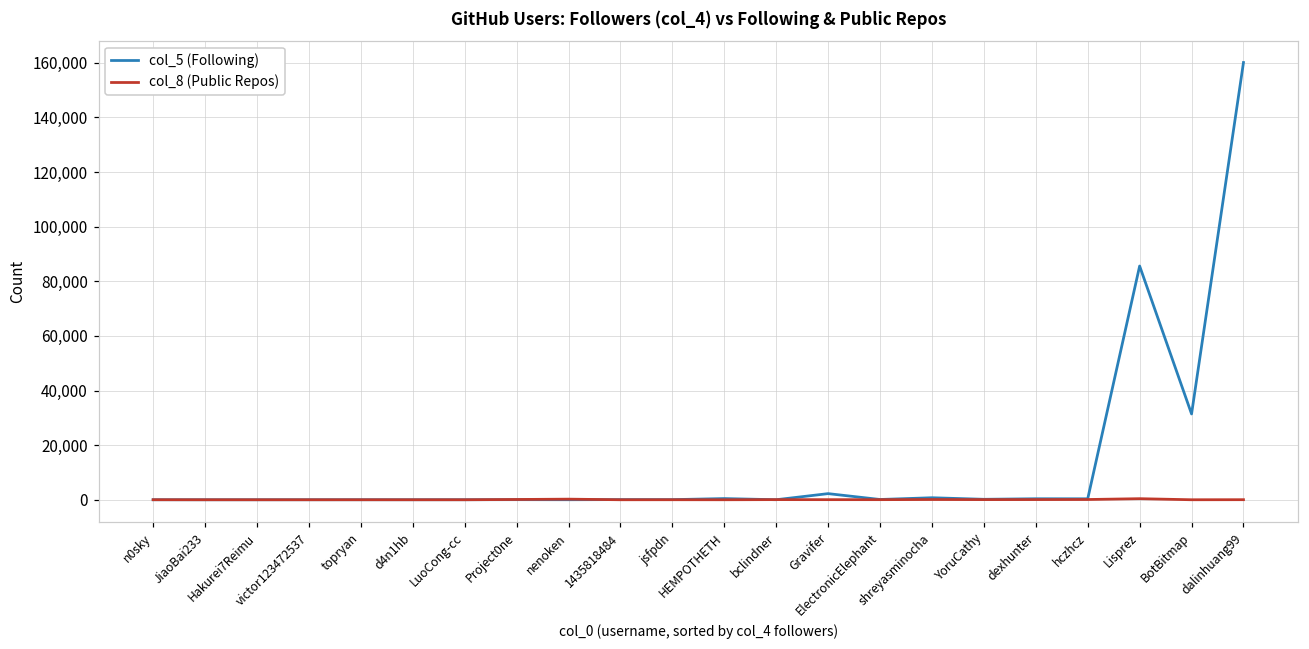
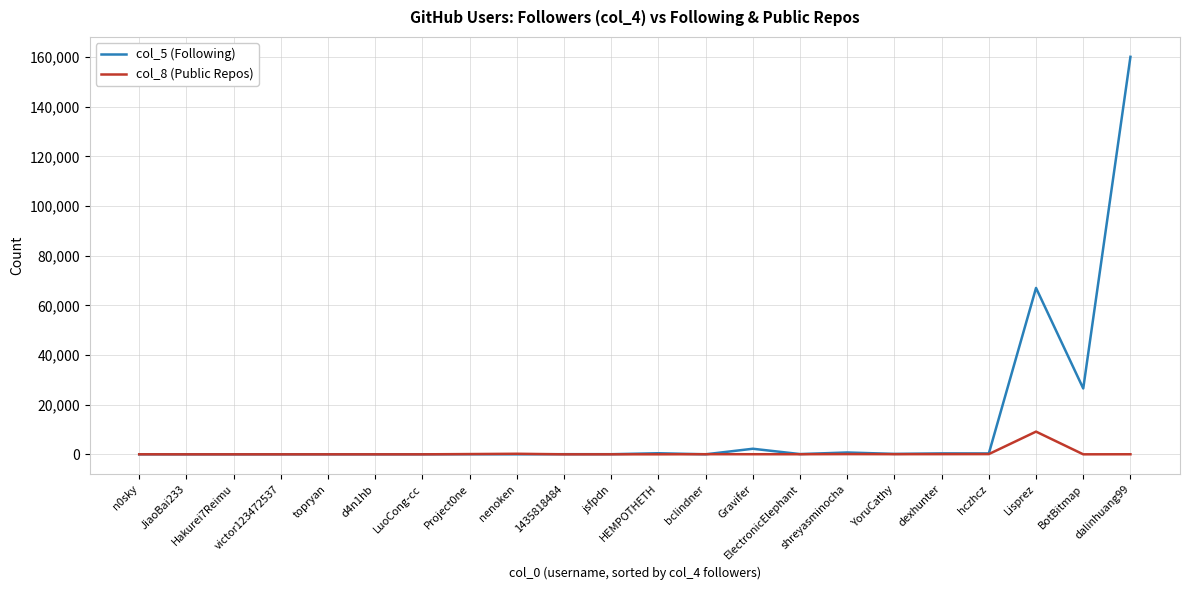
col_5 (Following), Lisprez: 86,000 -> 67,000
col_8 (Public Repos), Lisprez: 0 -> 9,000
col_5 (Following), BotBitmap: 31,000 -> 27,000
